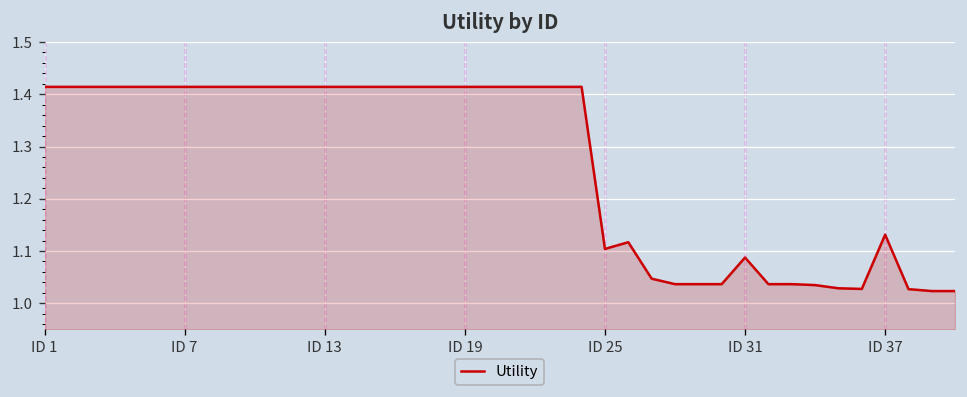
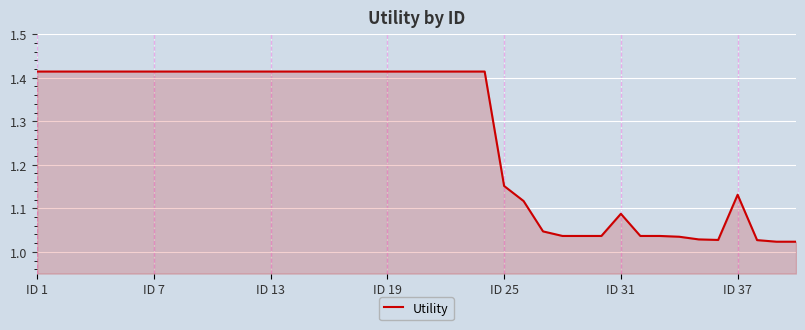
ID 25: 1.10 -> 1.15
